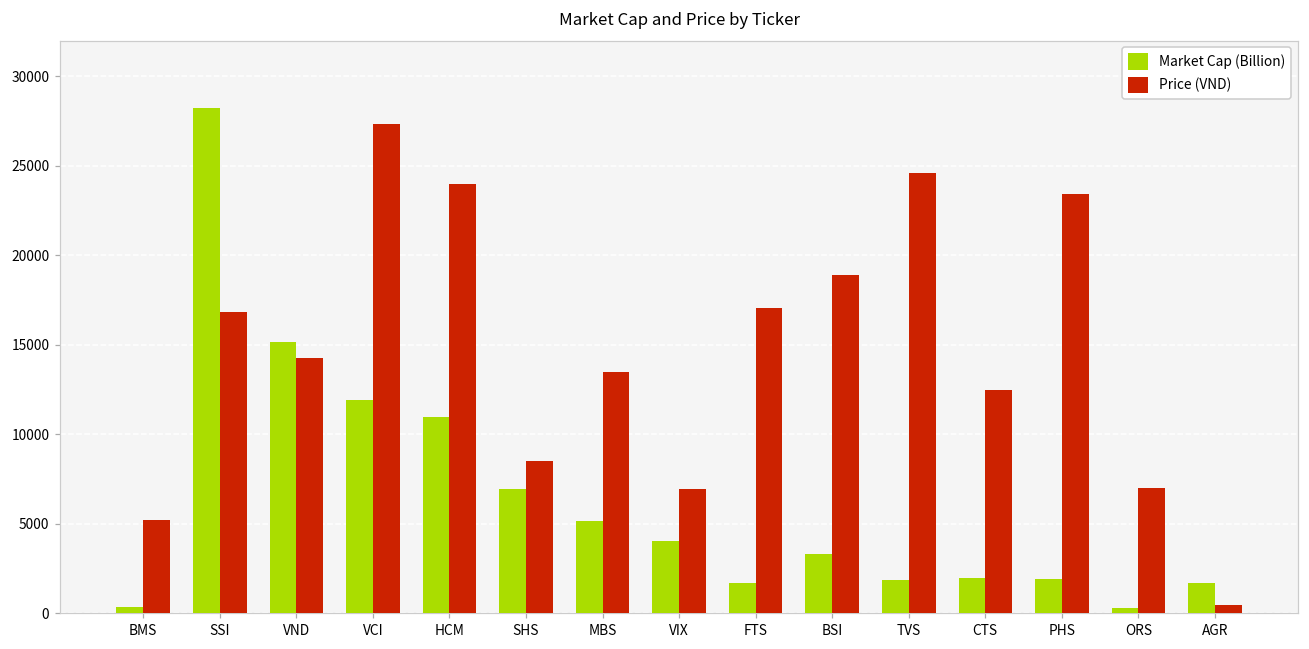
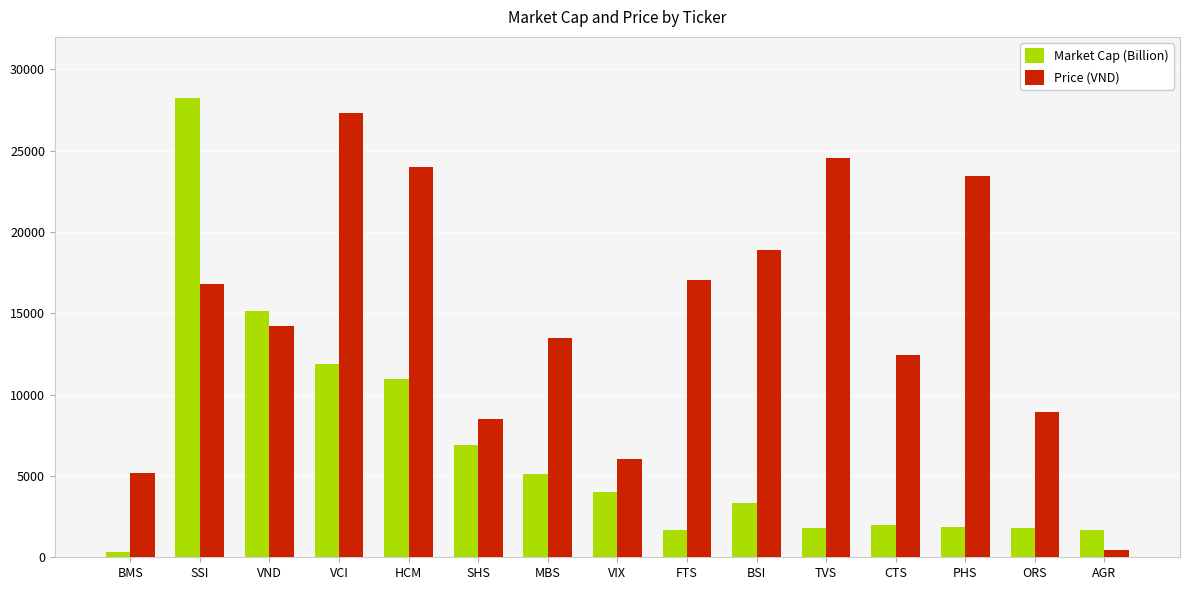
Price (VND), VIX: 6900 -> 6000
Market Cap (Billion), ORS: 300 -> 1800
Price (VND), ORS: 7000 -> 8900
